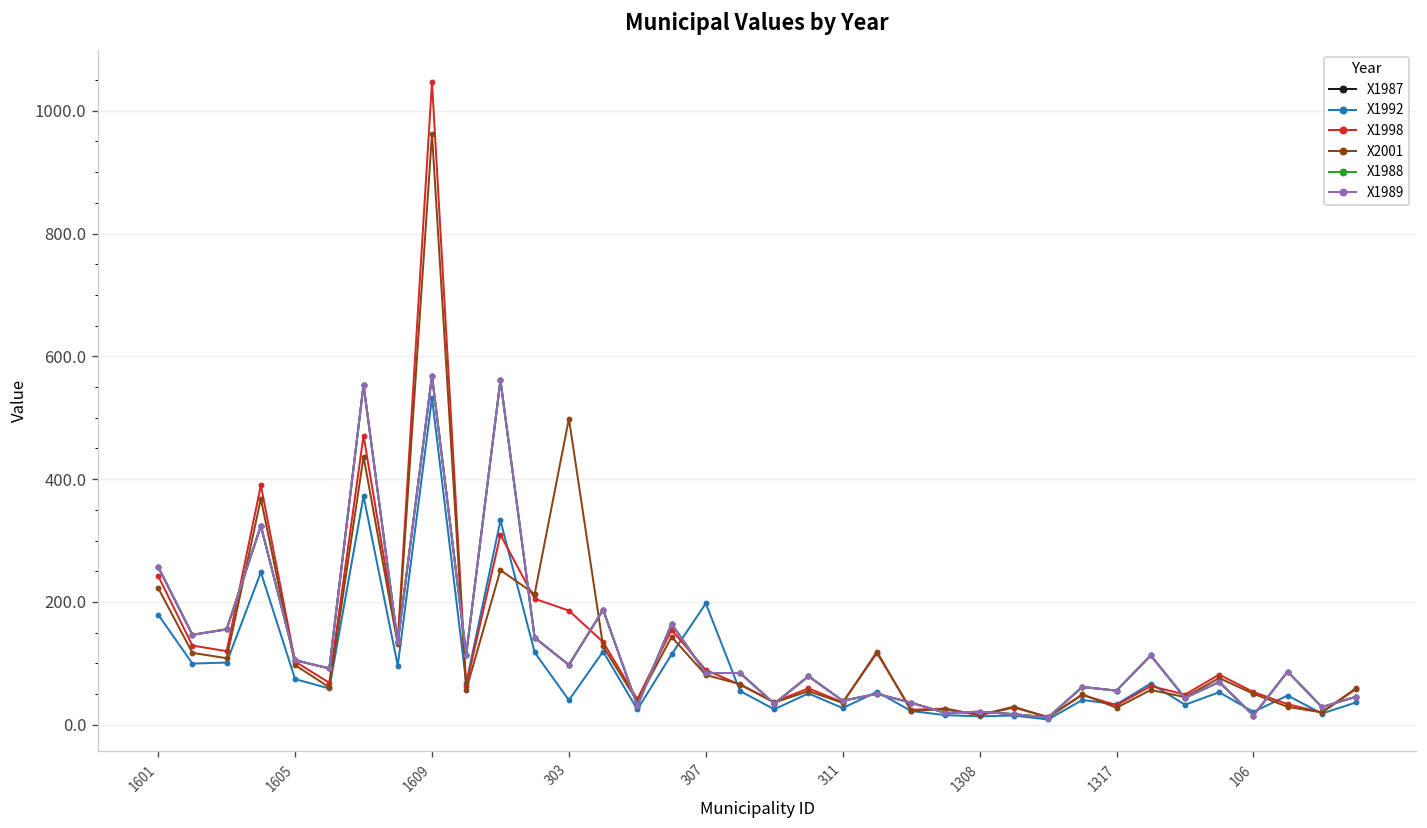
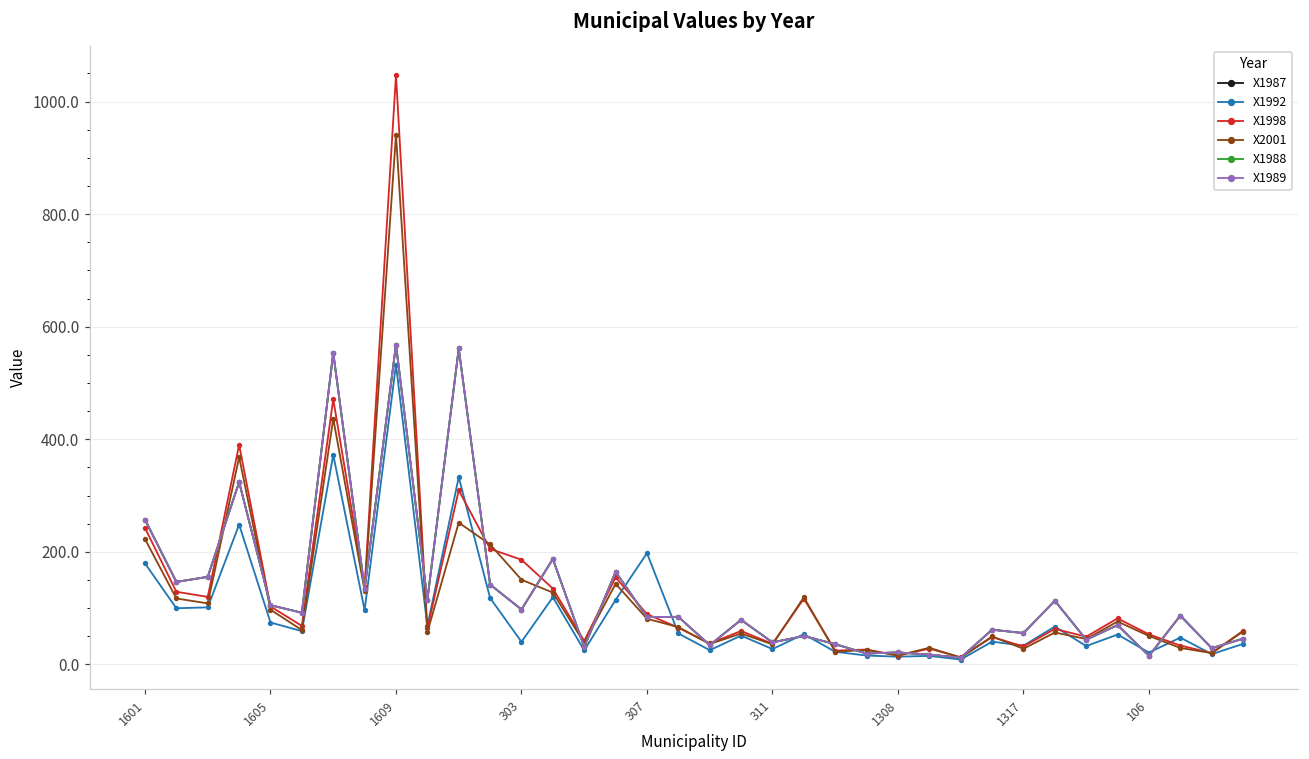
X2001, 1609: 960 -> 940
X2001, 303: 500 -> 150
